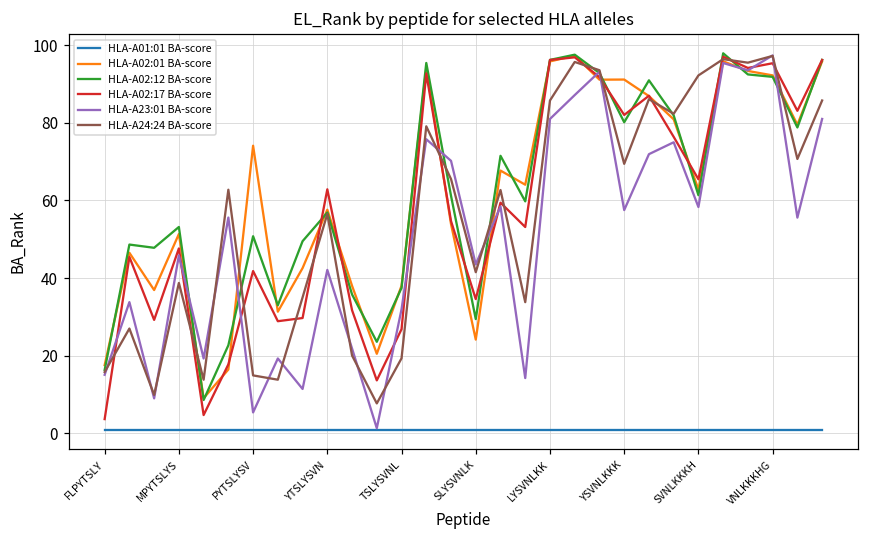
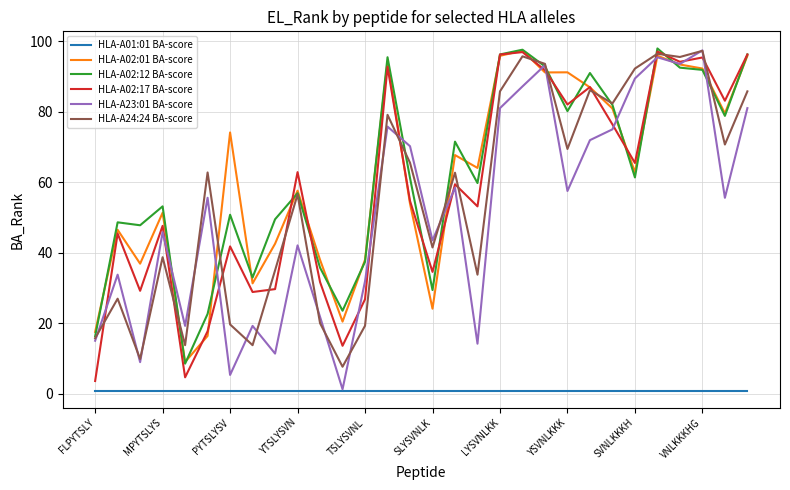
HLA-A24:24 BA-score, PYTSLYSV: 15 -> 20
HLA-A23:01 BA-score, SVNLKKKH: 58 -> 89
